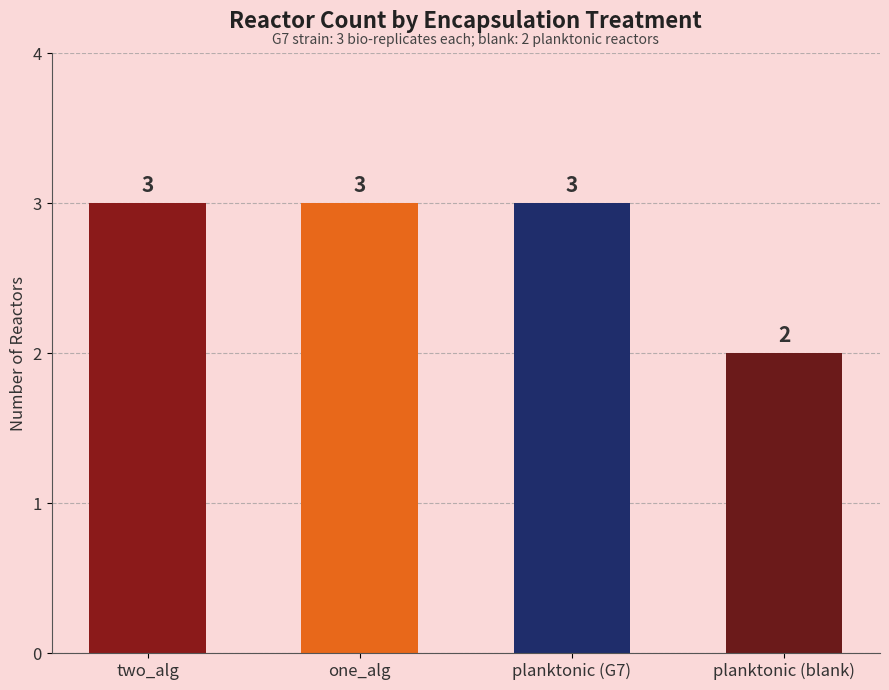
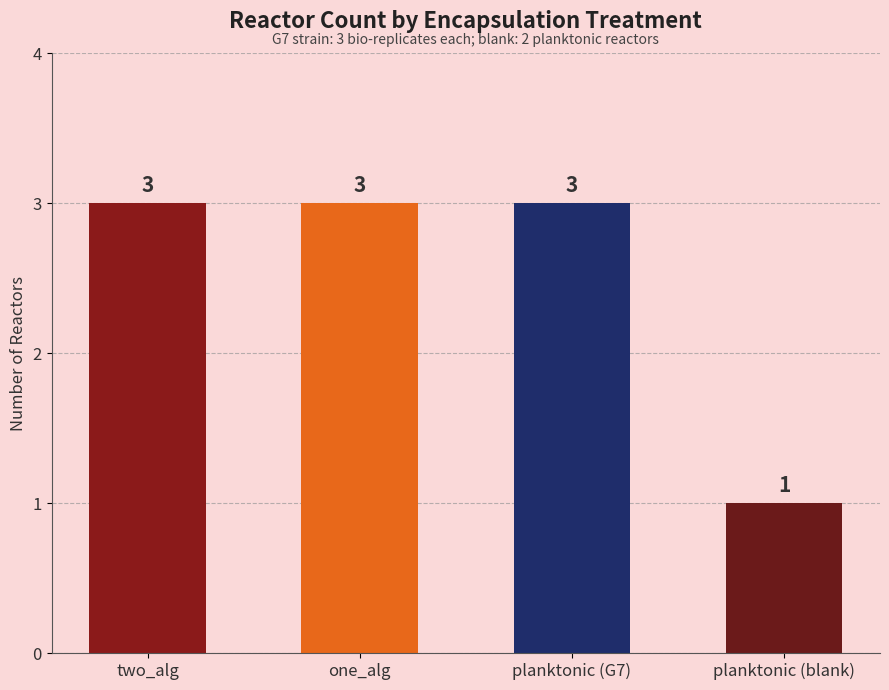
planktonic (blank): 2 -> 1
